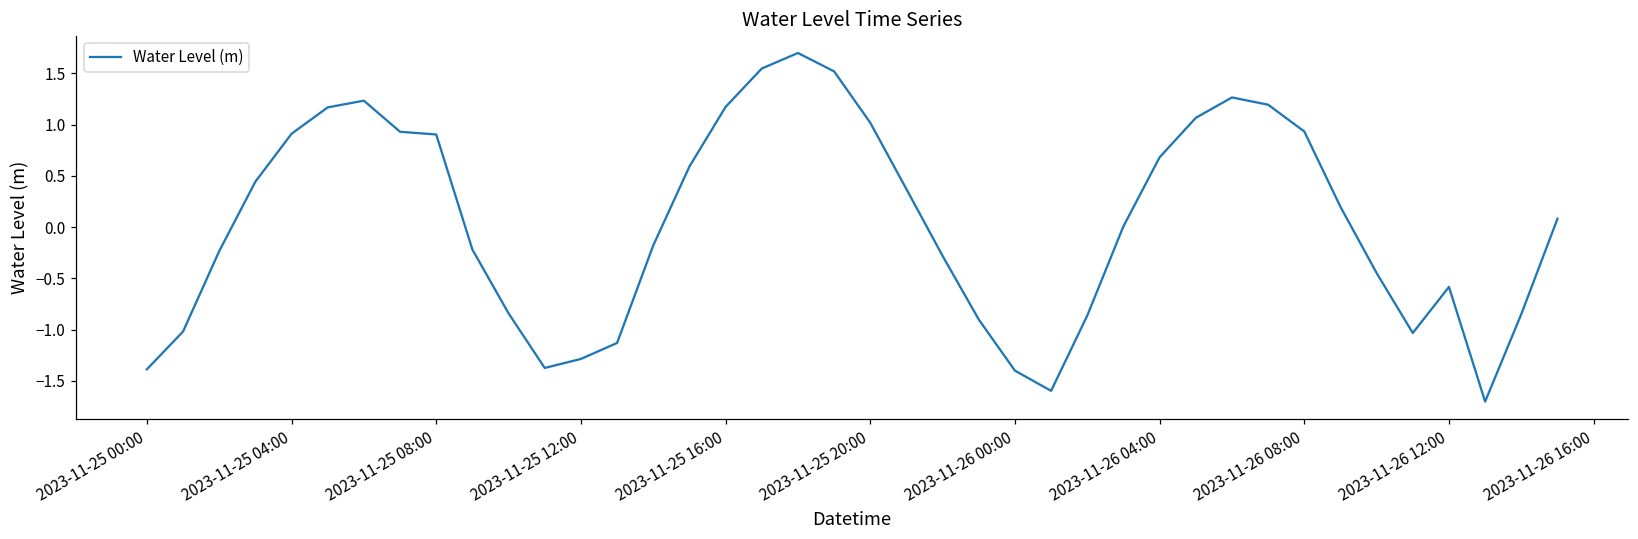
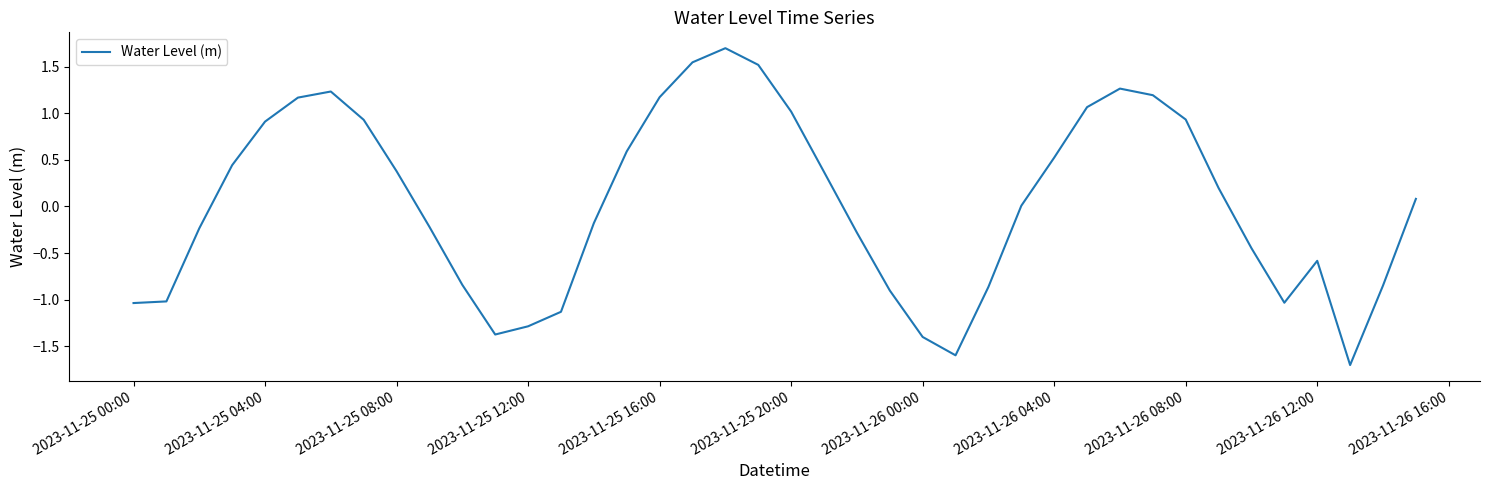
2023-11-25 00:00: -1.4 -> -1.0
2023-11-25 08:00: 0.9 -> 0.4
2023-11-26 04:00: 0.7 -> 0.5
